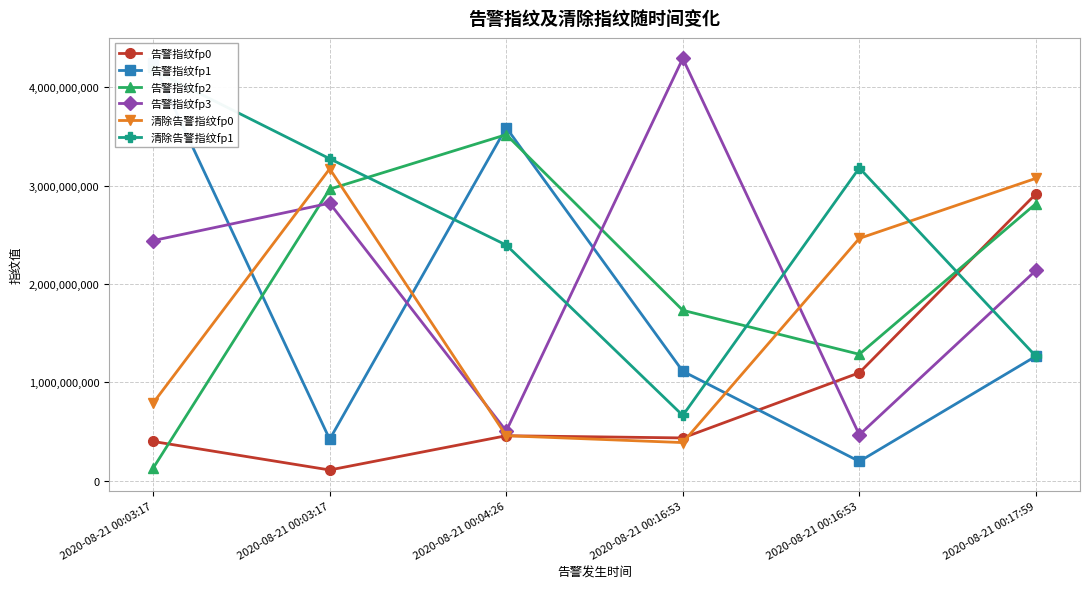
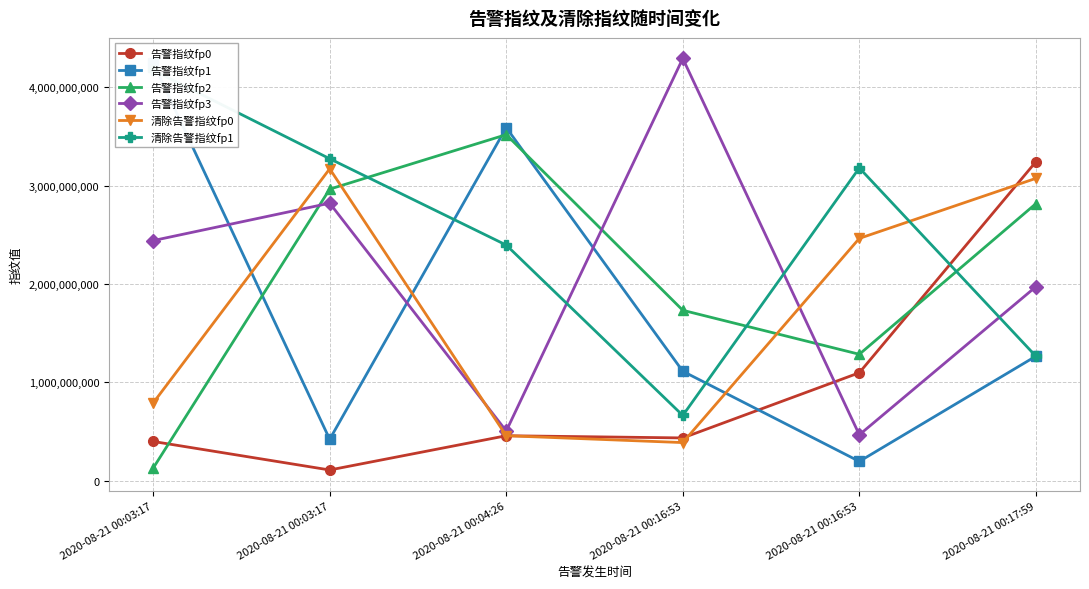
告警指纹fp0, 2020-08-21 00:17:59: 2,900,000,000 -> 3,200,000,000
告警指纹fp3, 2020-08-21 00:17:59: 2,100,000,000 -> 2,000,000,000
